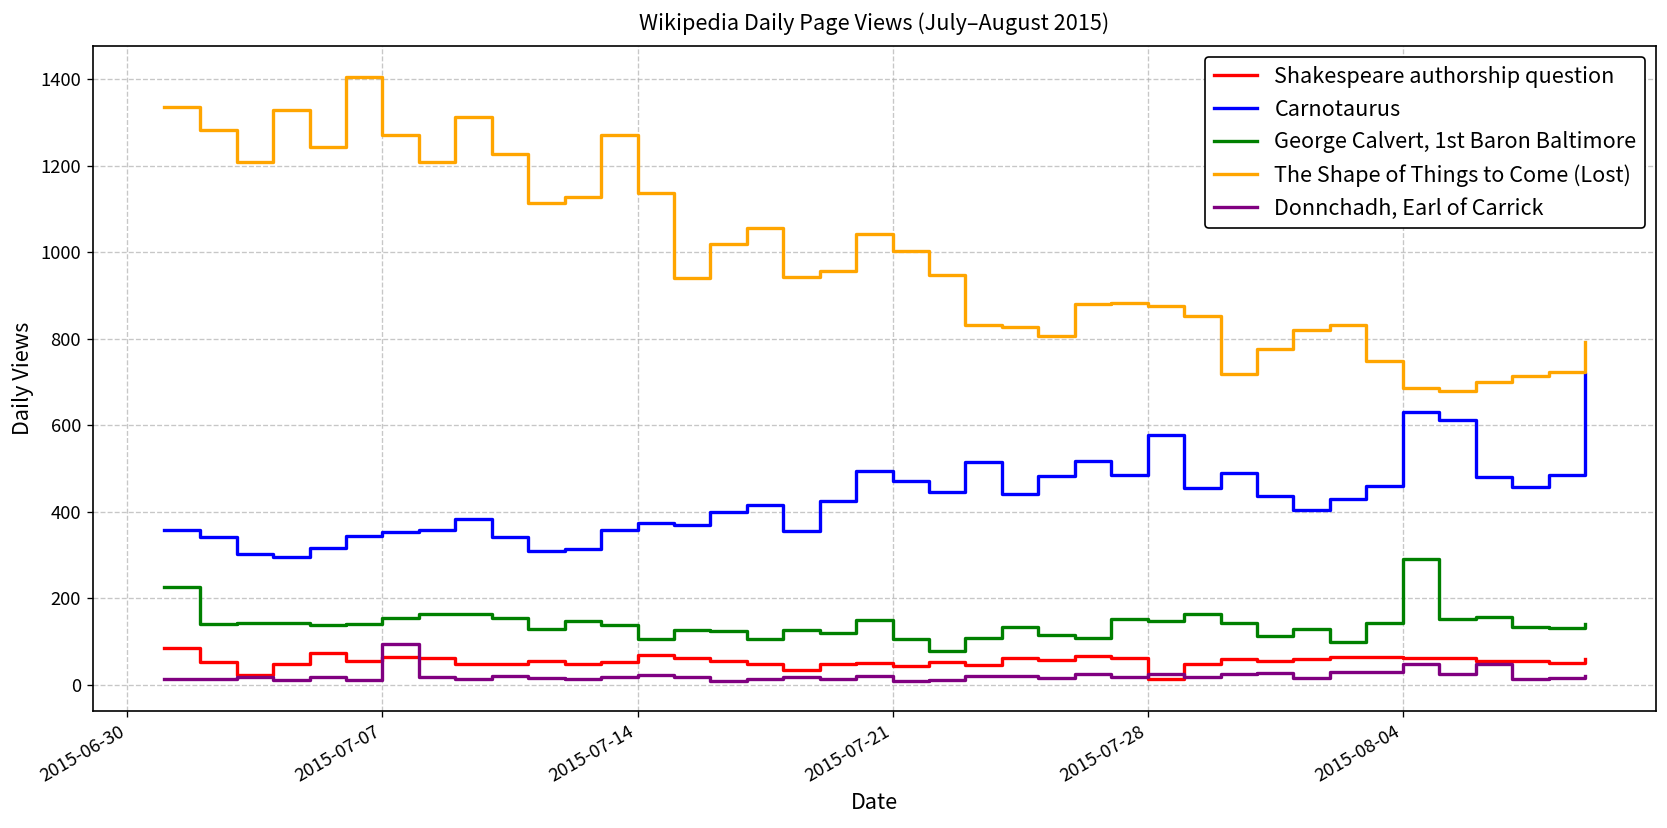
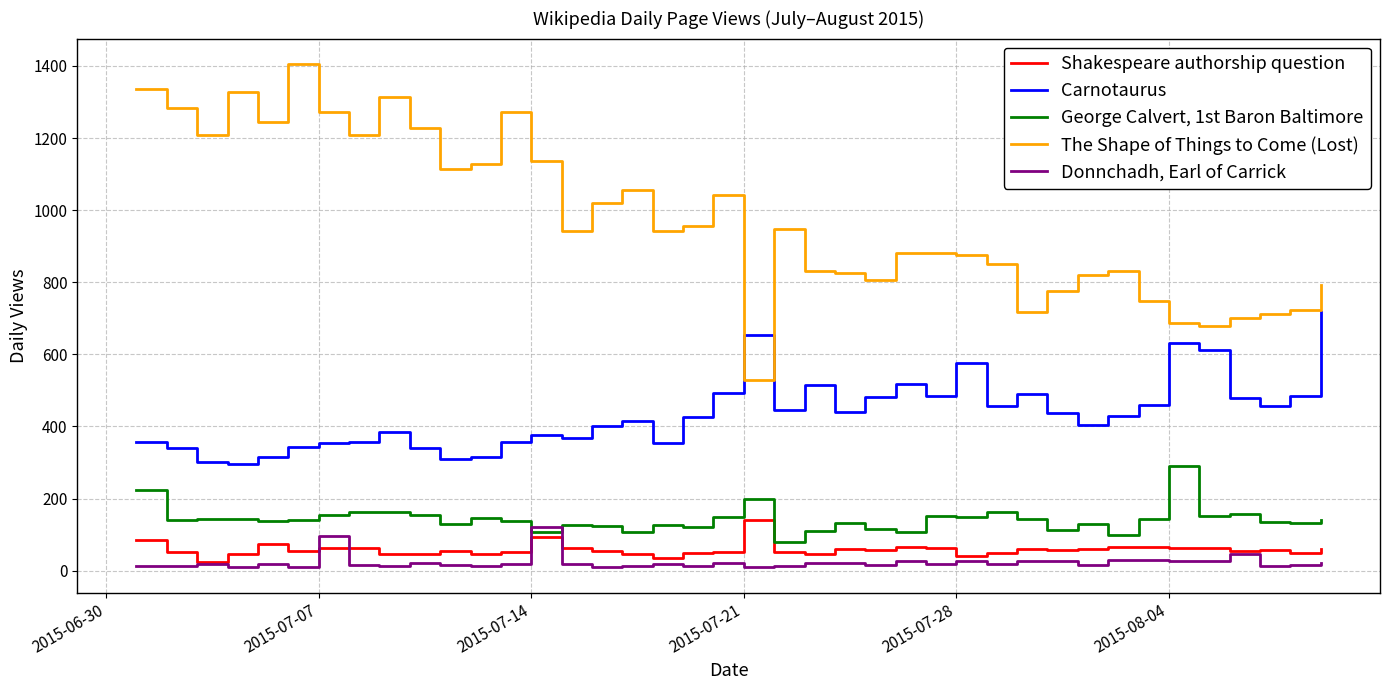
Shakespeare authorship question, 2015-07-14: 70 -> 90
Donnchadh, Earl of Carrick, 2015-07-14: 20 -> 120
Shakespeare authorship question, 2015-07-21: 40 -> 140
Carnotaurus, 2015-07-21: 470 -> 650
George Calvert, 1st Baron Baltimore, 2015-07-21: 110 -> 200
The Shape of Things to Come (Lost), 2015-07-21: 1000 -> 530
Shakespeare authorship question, 2015-07-28: 10 -> 40
Donnchadh, Earl of Carrick, 2015-08-04: 50 -> 30
